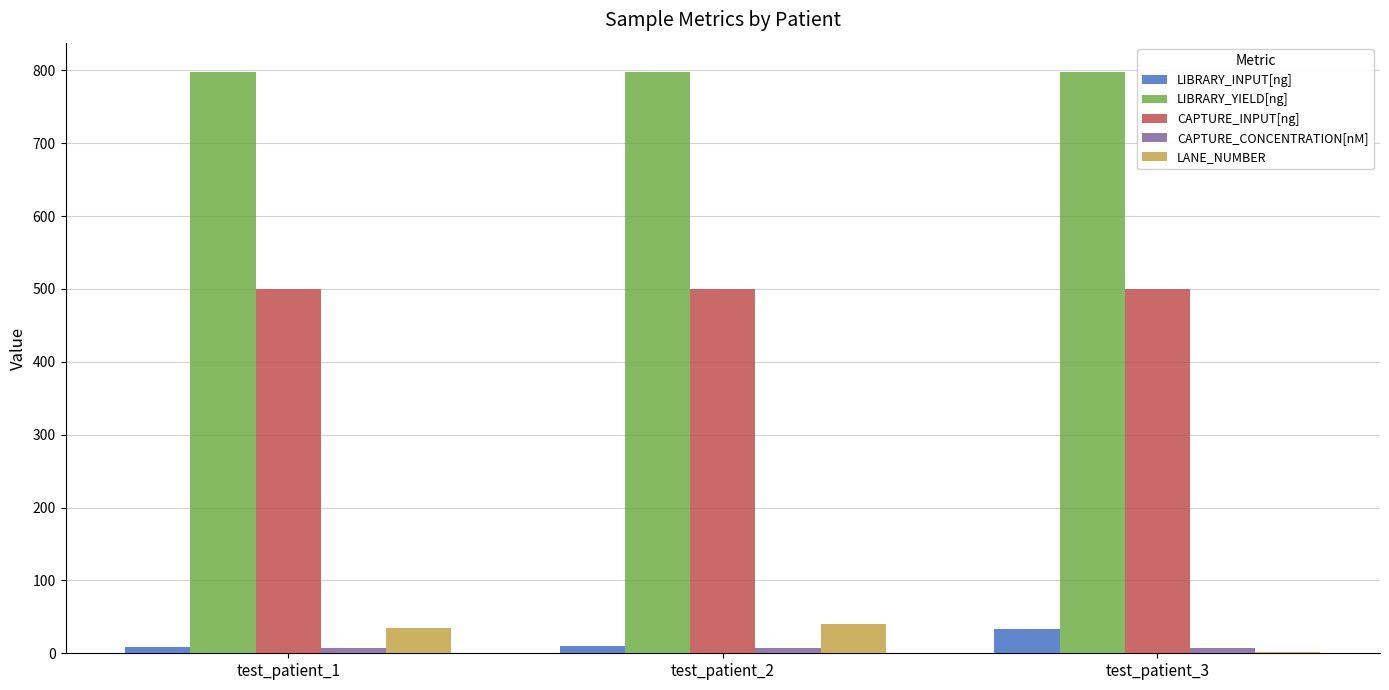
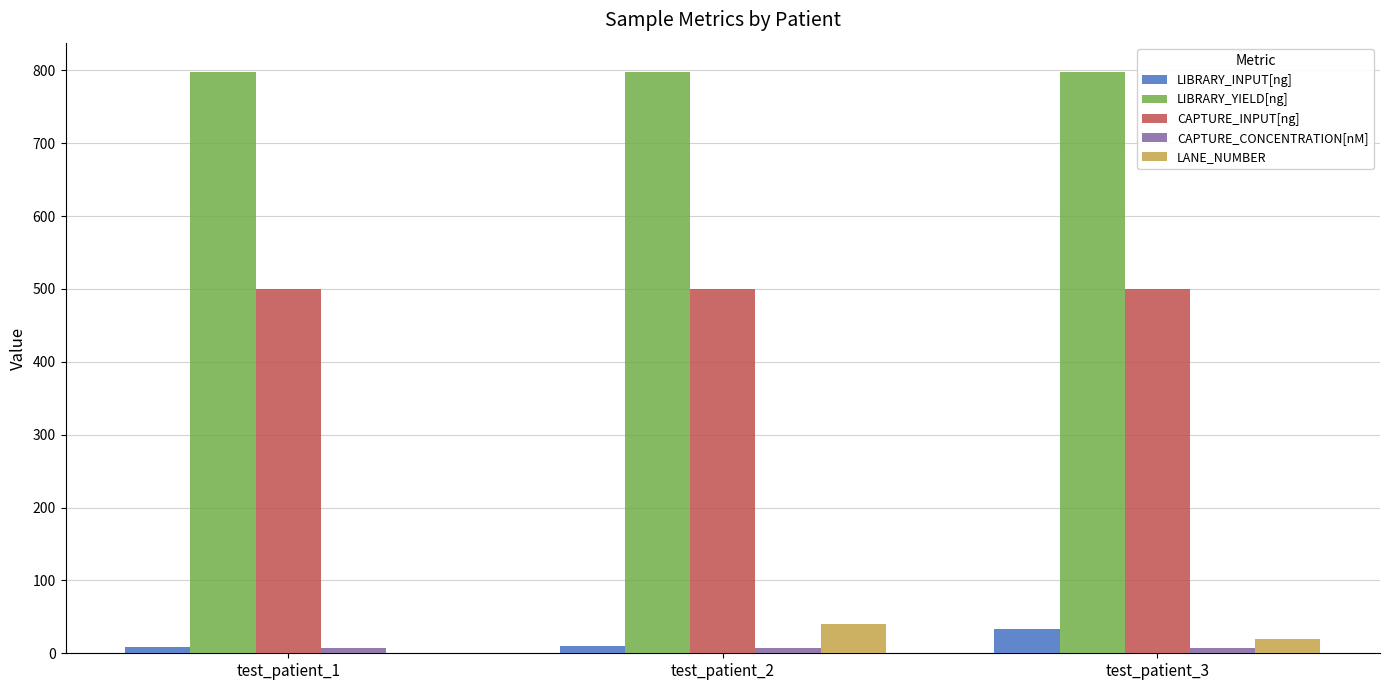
LANE_NUMBER, test_patient_1: 30 -> 0
LANE_NUMBER, test_patient_3: 0 -> 20
